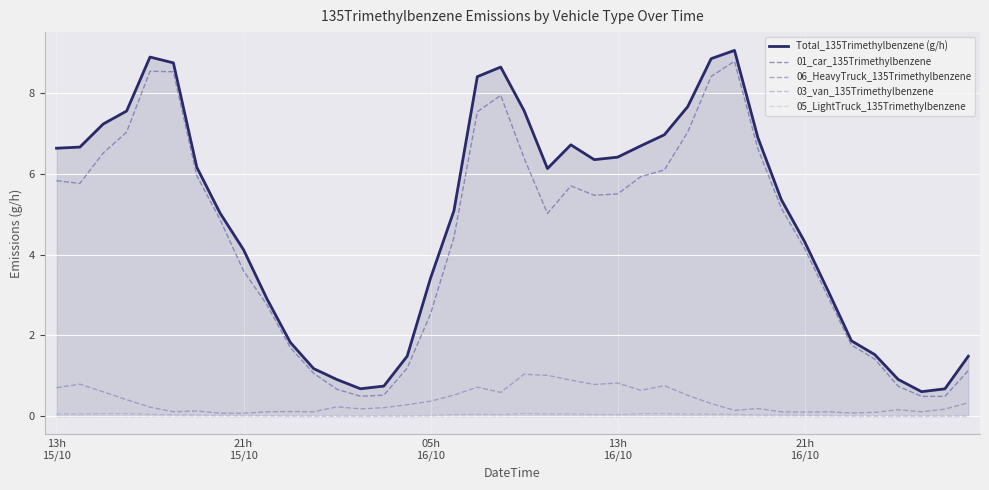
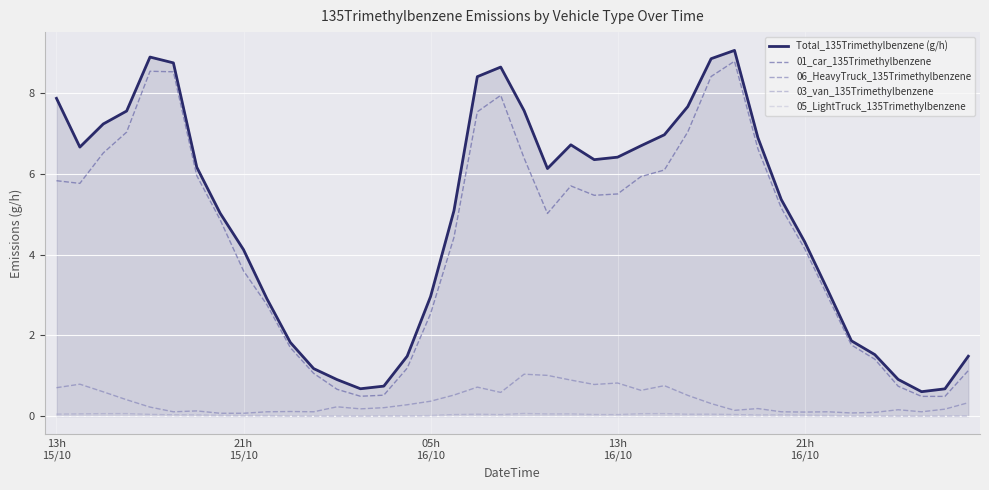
Total_135Trimethylbenzene (g/h), 13h 15/10: 6.6 -> 7.9
Total_135Trimethylbenzene (g/h), 05h 16/10: 3.4 -> 3.0
